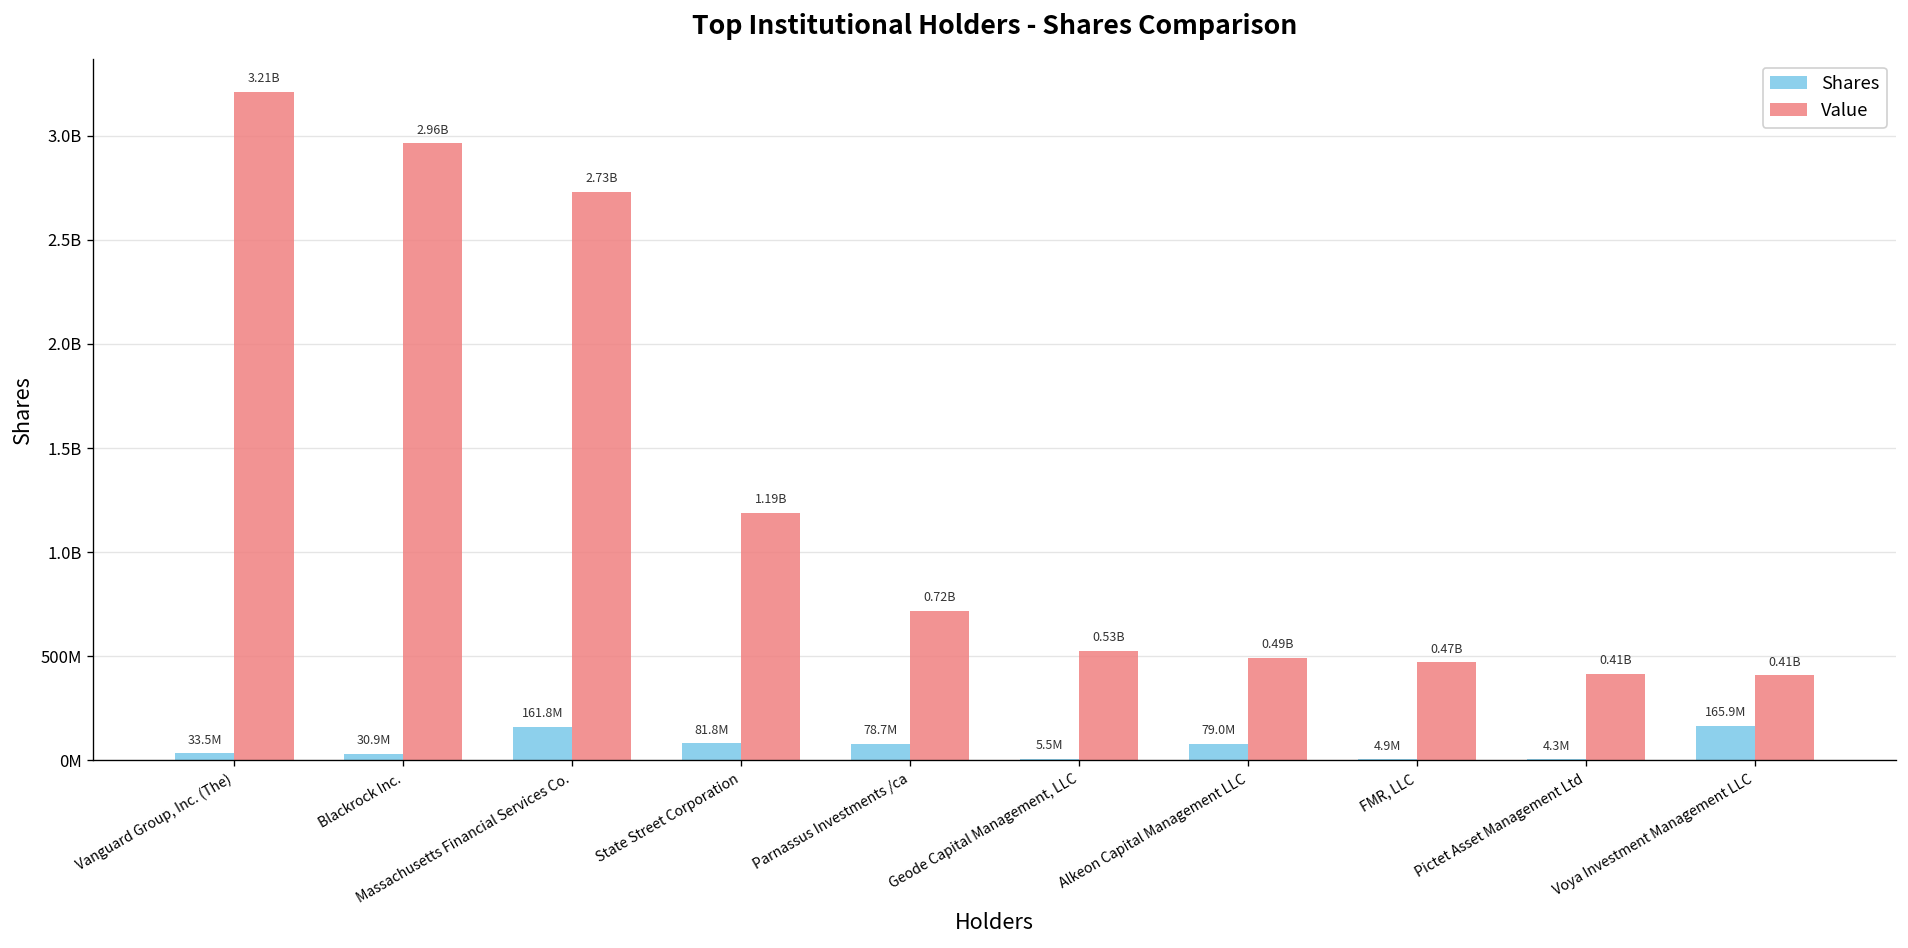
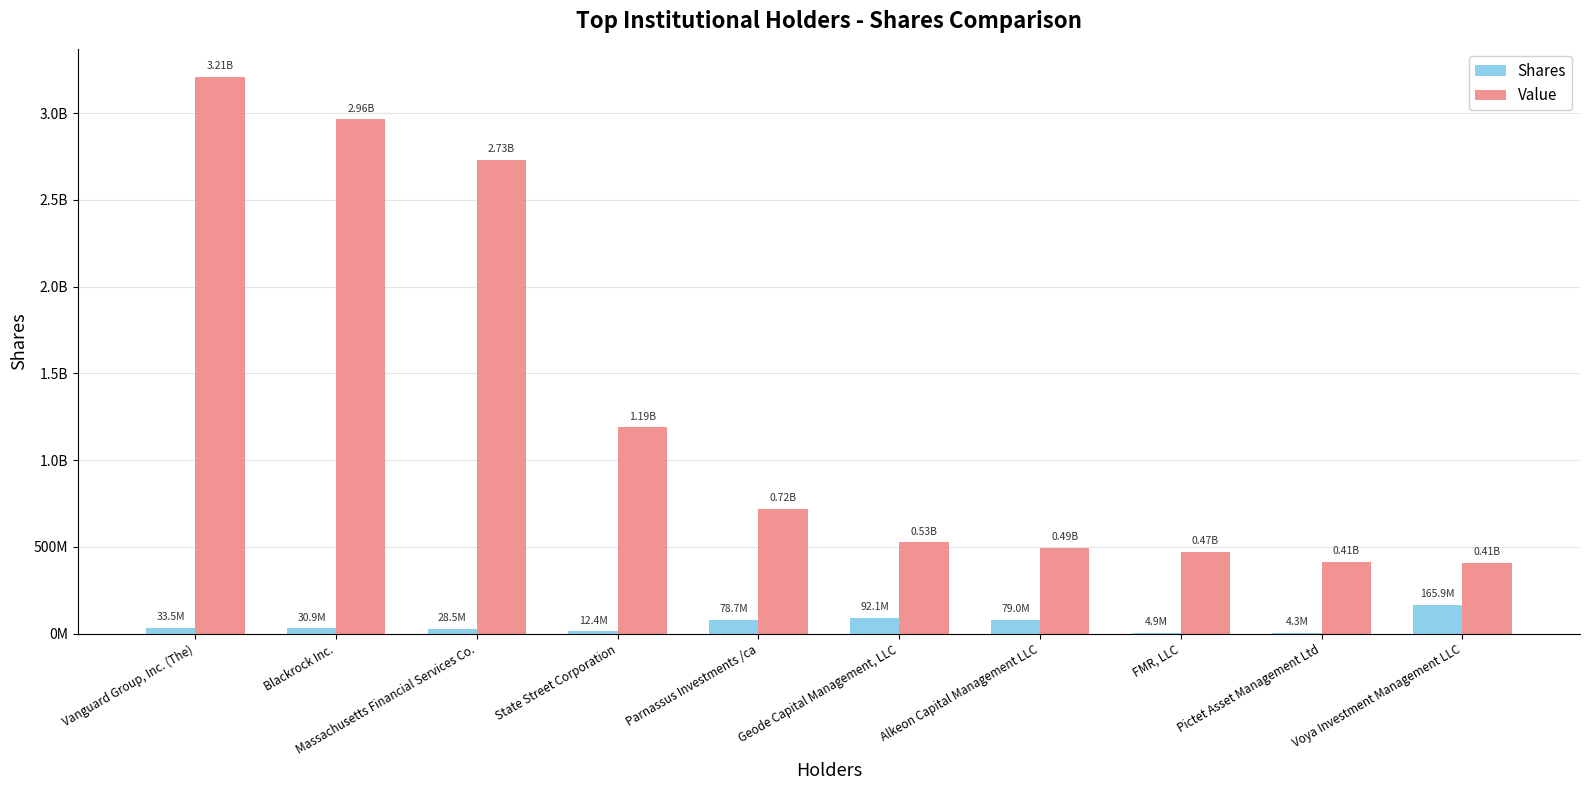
Shares, Massachusetts Financial Services Co.: 161.8M -> 28.5M
Shares, State Street Corporation: 81.8M -> 12.4M
Shares, Geode Capital Management, LLC: 5.5M -> 92.1M
